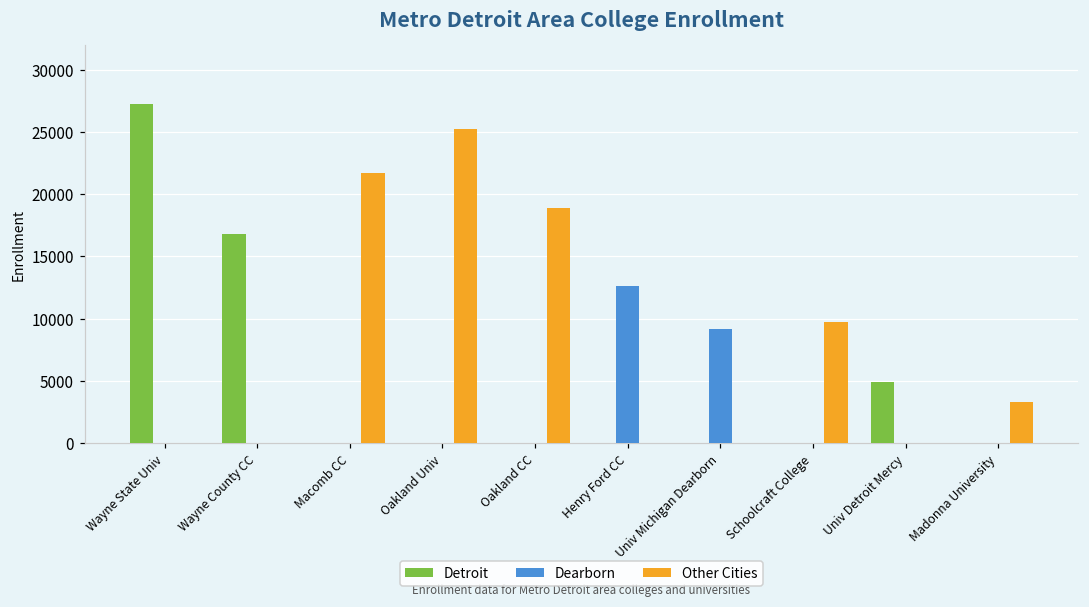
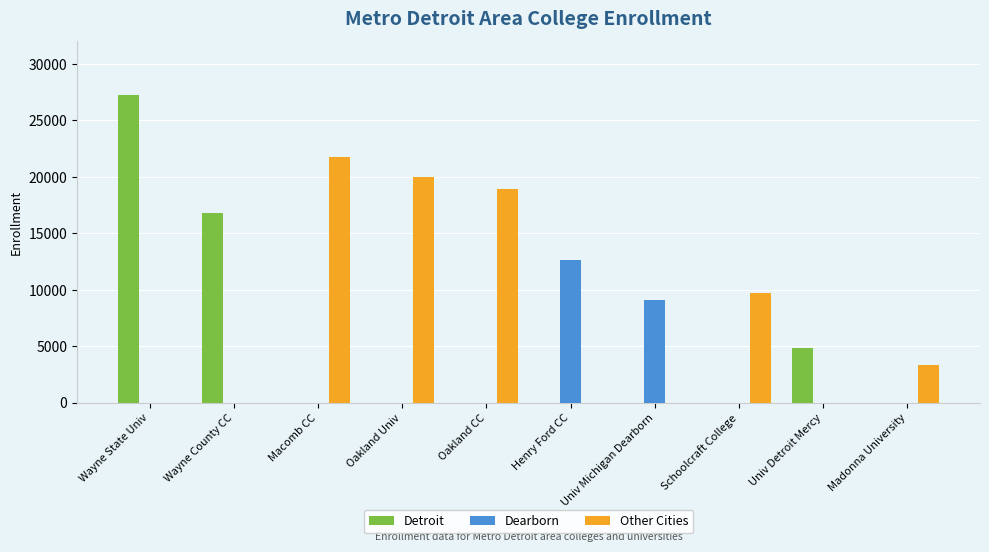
Other Cities, Oakland Univ: 25300 -> 20000
